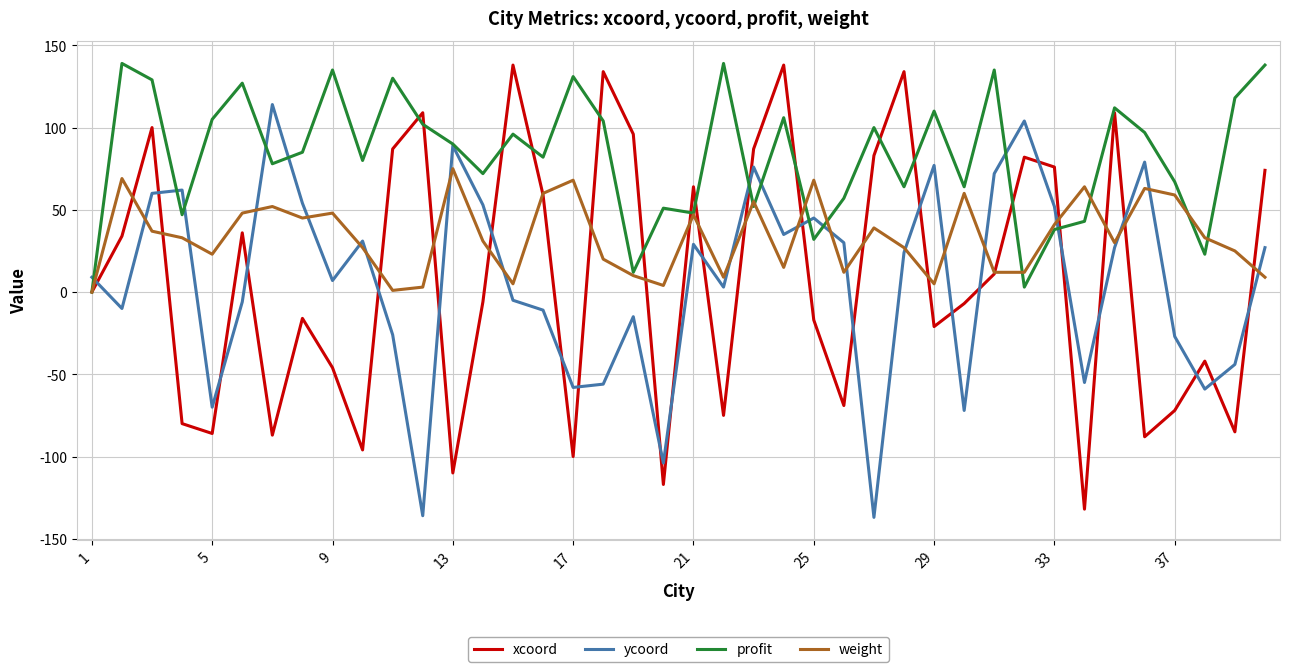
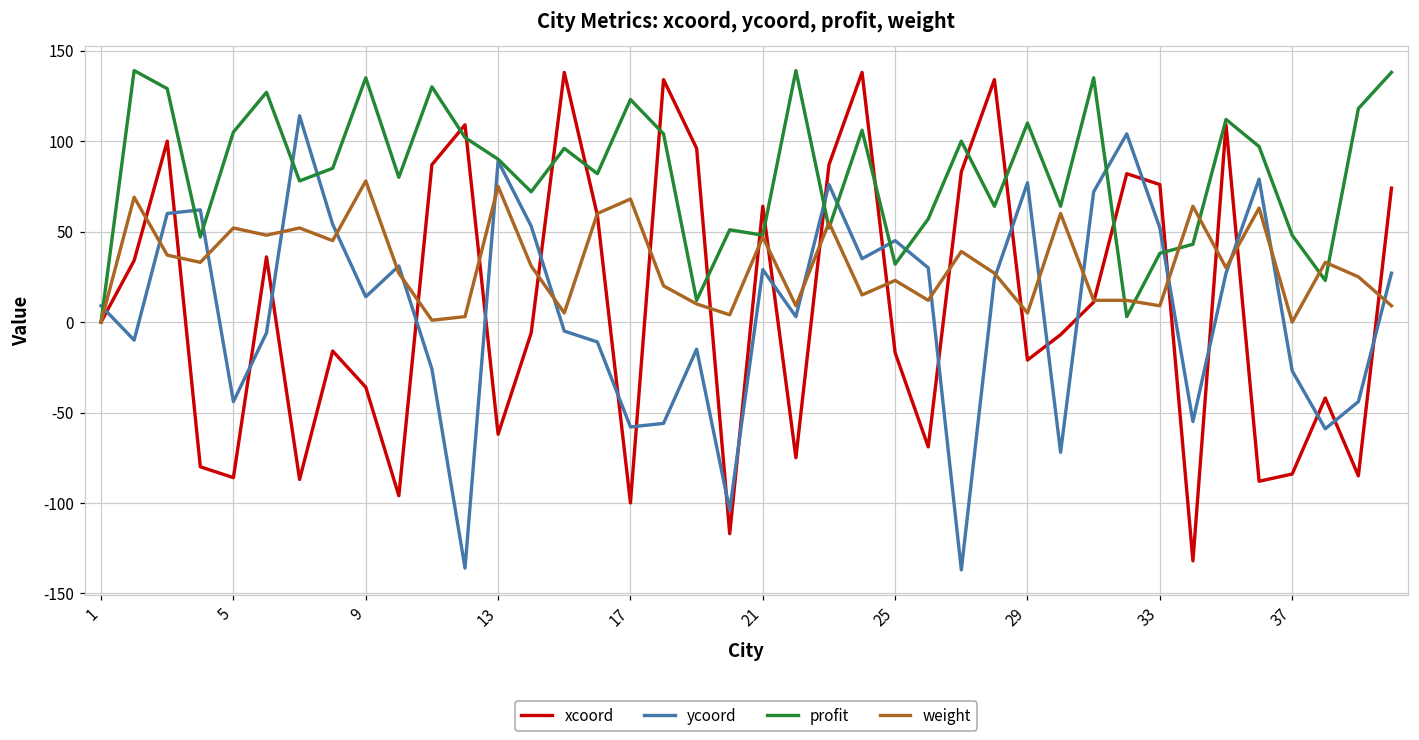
ycoord, 5: -70 -> -44
weight, 5: 23 -> 52
xcoord, 9: -46 -> -36
ycoord, 9: 7 -> 14
weight, 9: 48 -> 78
xcoord, 13: -110 -> -62
profit, 17: 131 -> 123
weight, 25: 68 -> 23
weight, 33: 41 -> 9
xcoord, 37: -72 -> -84
profit, 37: 67 -> 48
weight, 37: 59 -> 0
